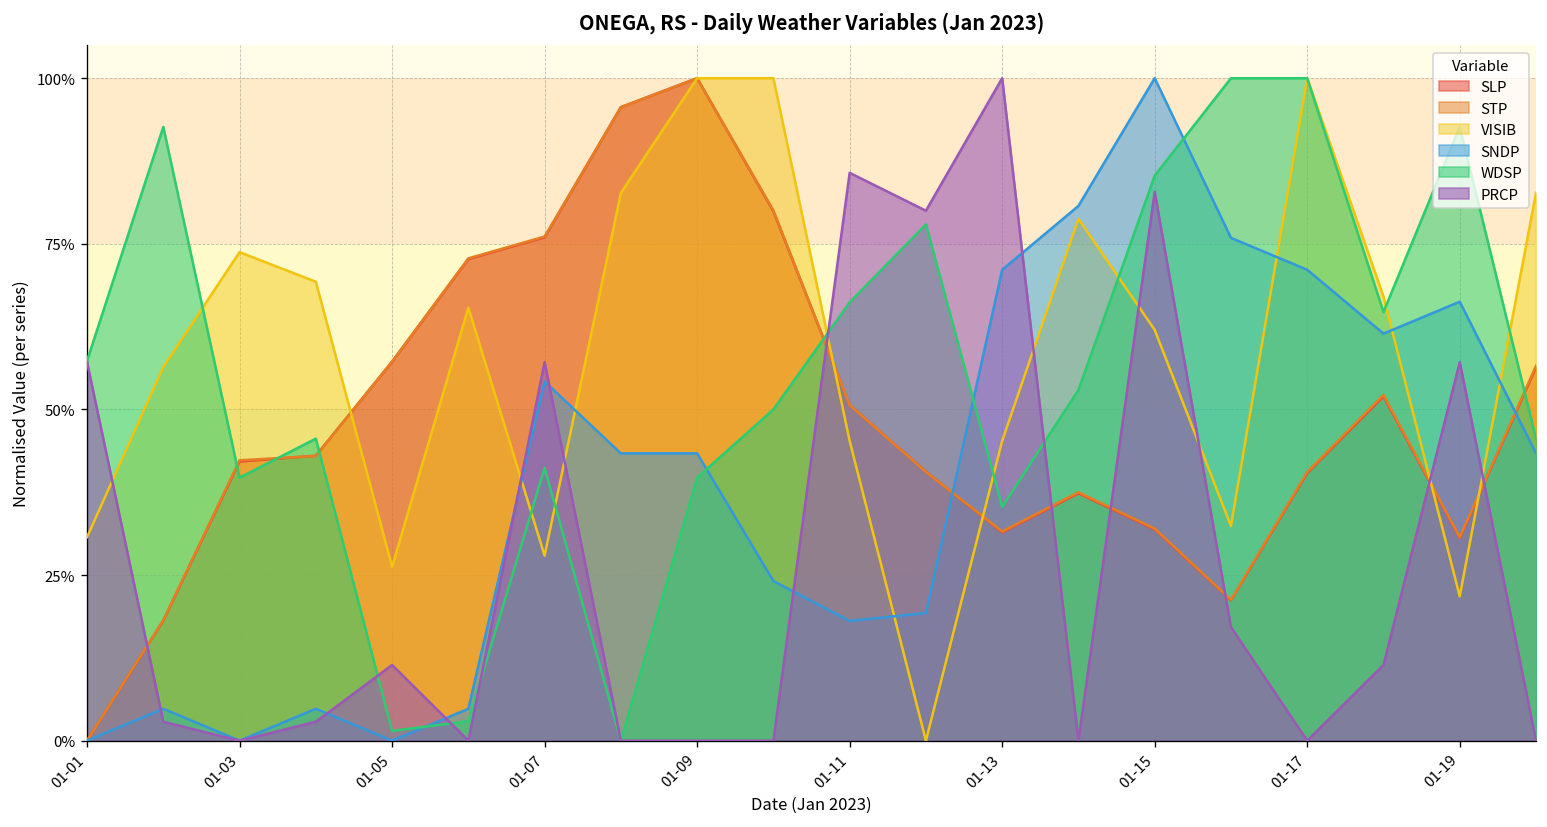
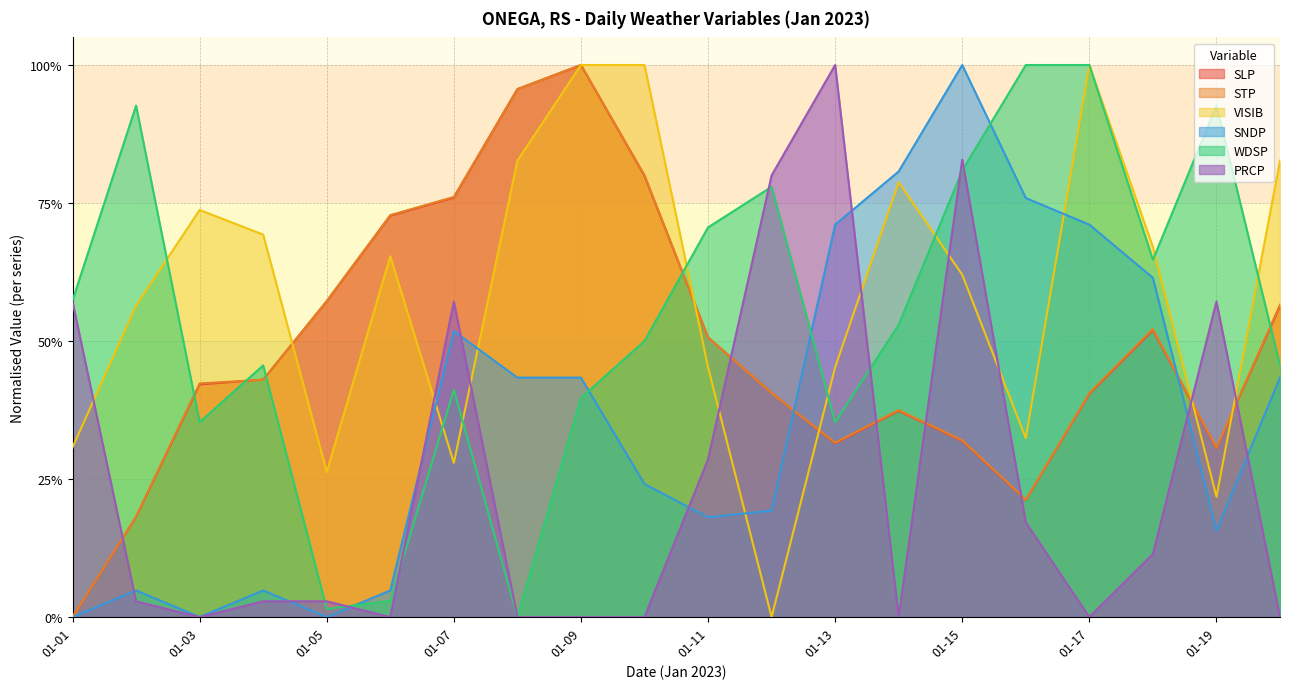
WDSP, 01-03: 40% -> 35%
PRCP, 01-05: 11% -> 3%
SNDP, 01-07: 54% -> 52%
WDSP, 01-11: 66% -> 71%
PRCP, 01-11: 86% -> 29%
WDSP, 01-15: 85% -> 81%
SNDP, 01-19: 66% -> 16%
